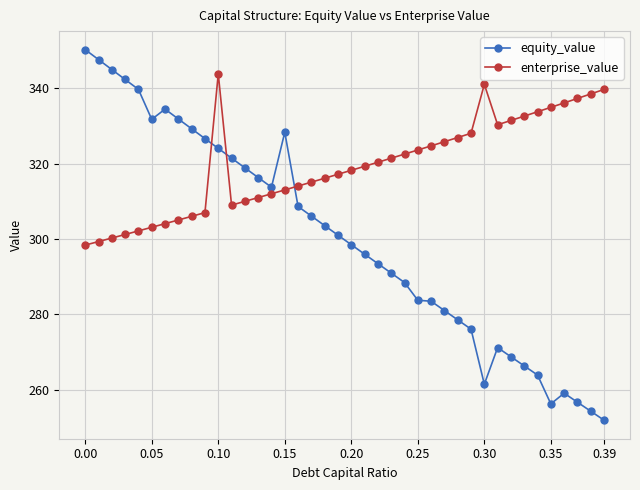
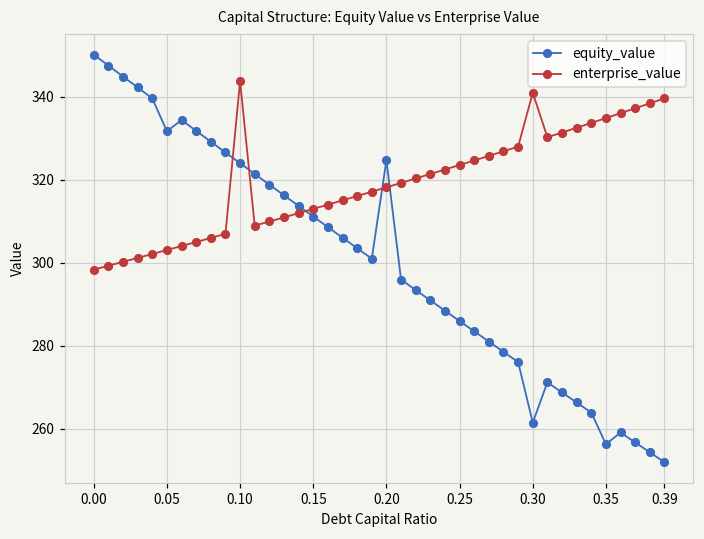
equity_value, 0.15: 328 -> 311
equity_value, 0.20: 298 -> 325
equity_value, 0.25: 284 -> 286
